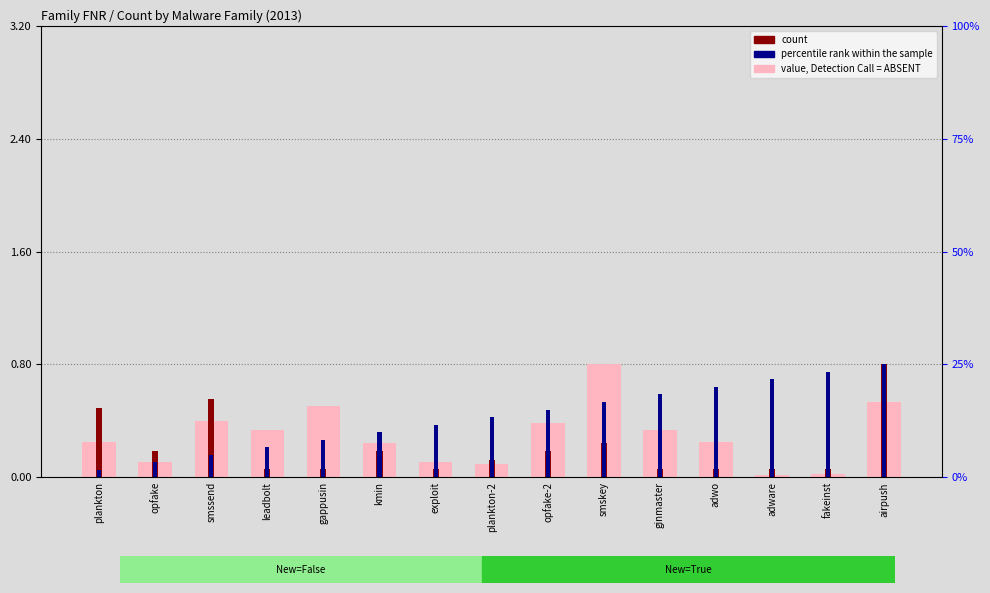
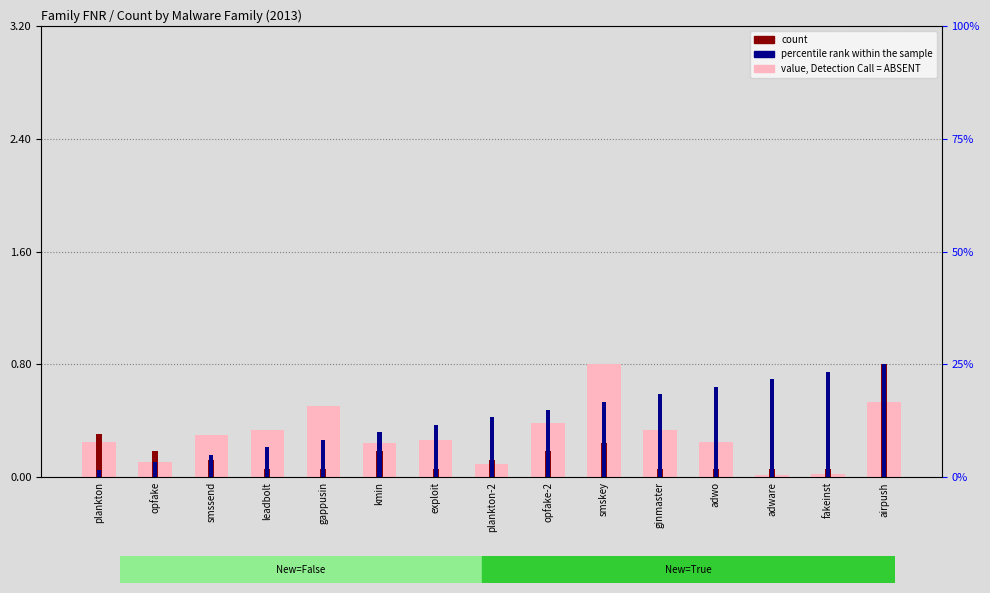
count, plankton: 0.49 -> 0.31
value, Detection Call = ABSENT, smssend: 0.4 -> 0.3
count, smssend: 0.55 -> 0.12
value, Detection Call = ABSENT, exploit: 0.11 -> 0.27
